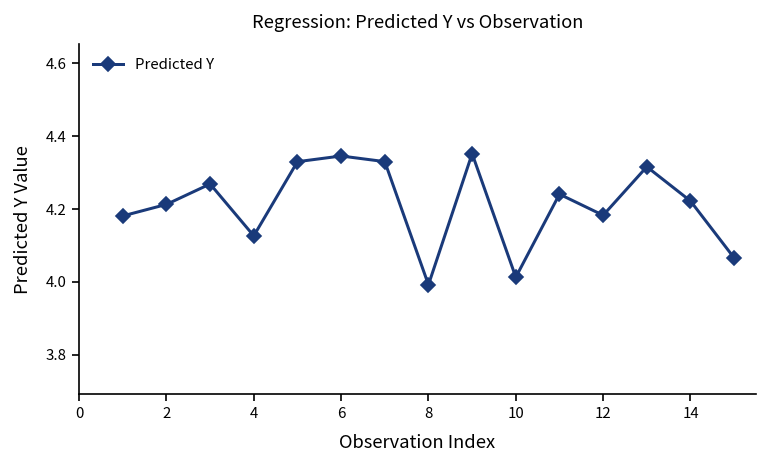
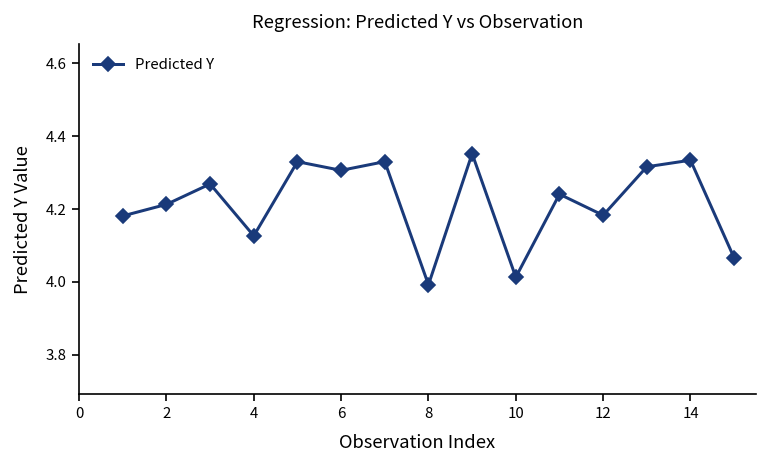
6: 4.35 -> 4.31
14: 4.22 -> 4.33
